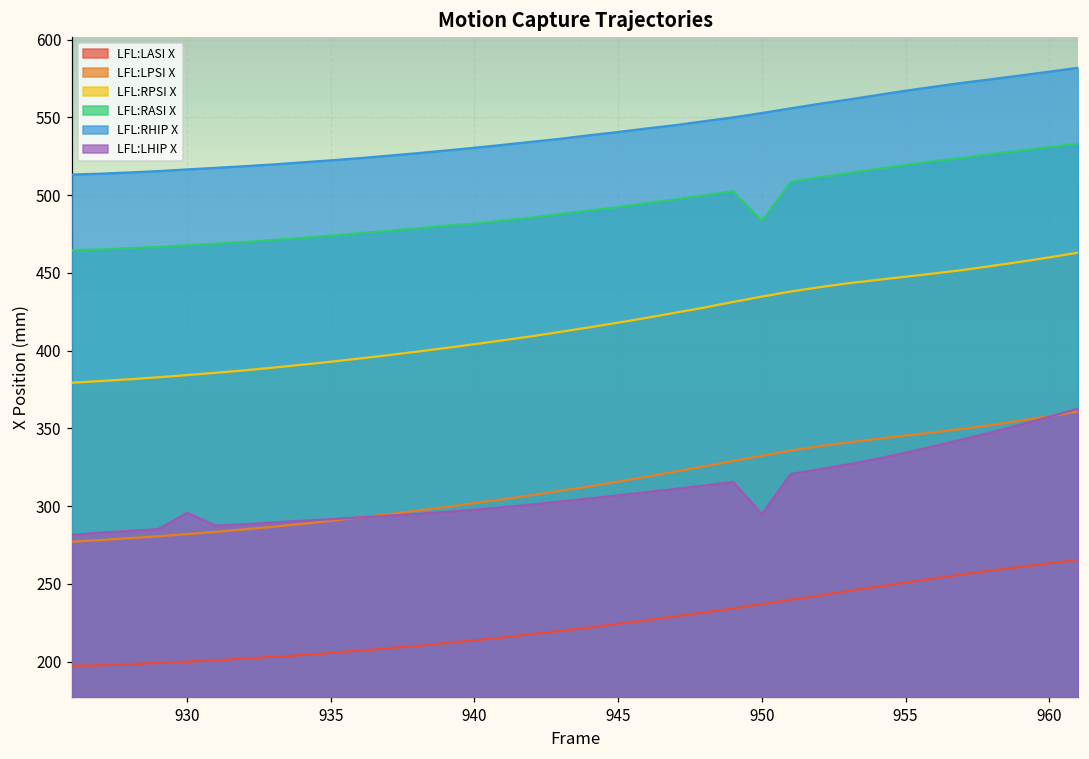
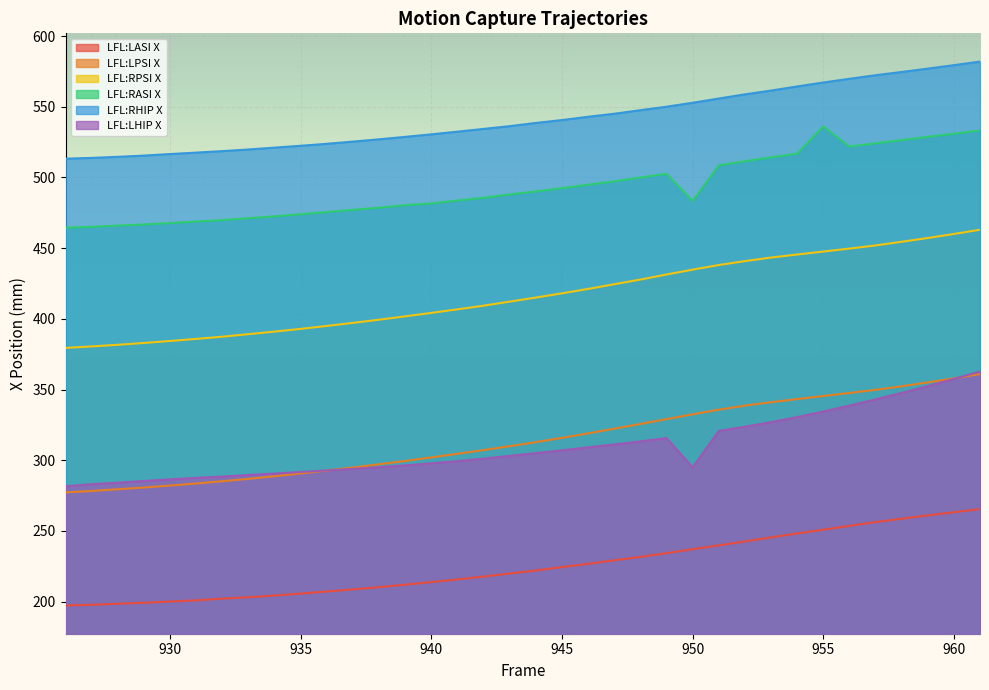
LFL:LHIP X, 930: 296 -> 286
LFL:RASI X, 955: 519 -> 536
